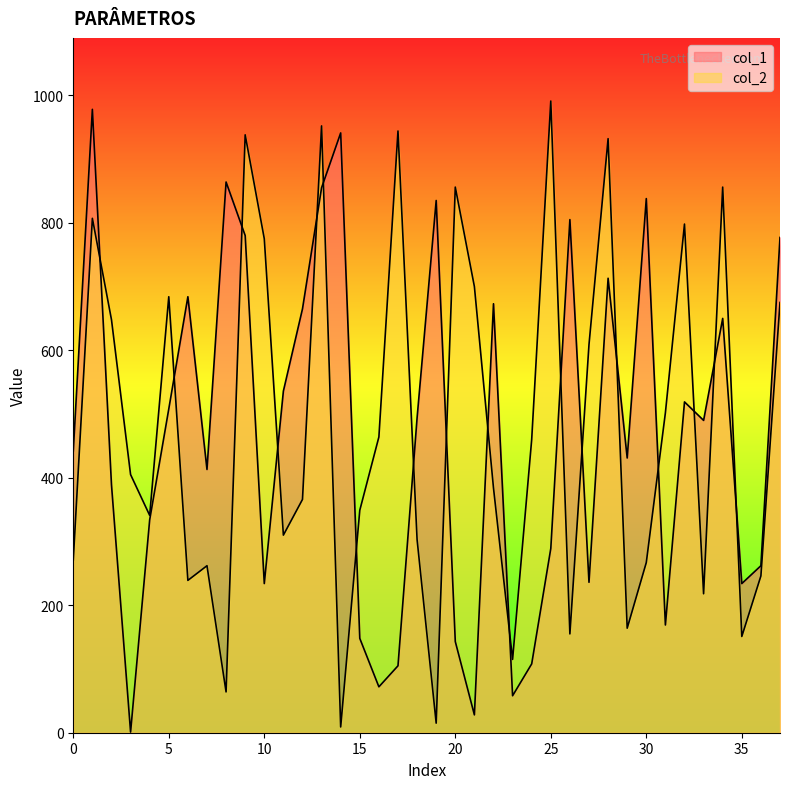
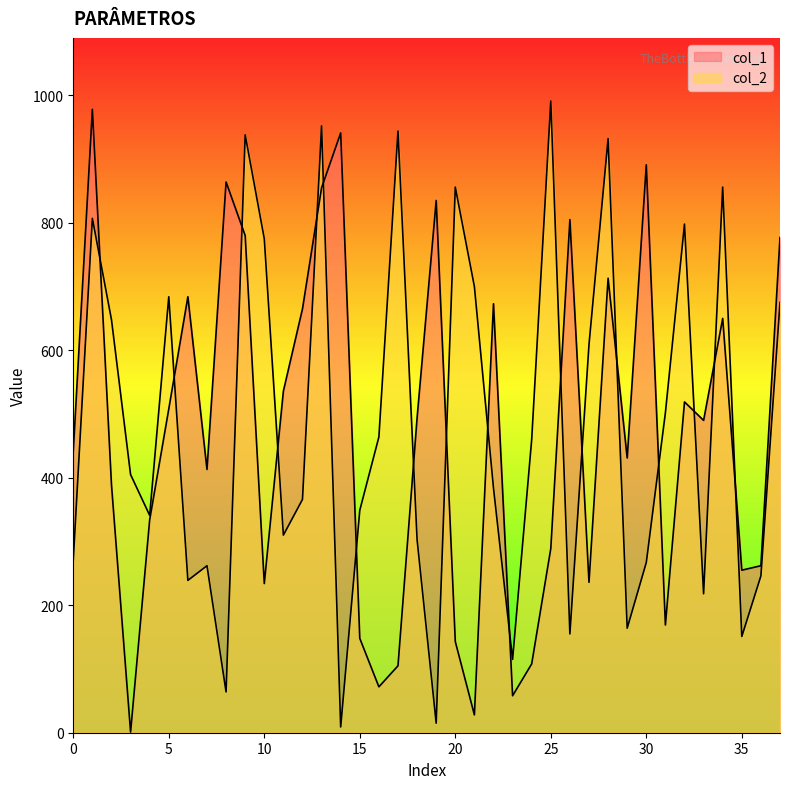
col_1, 30: 840 -> 890
col_1, 35: 230 -> 260
